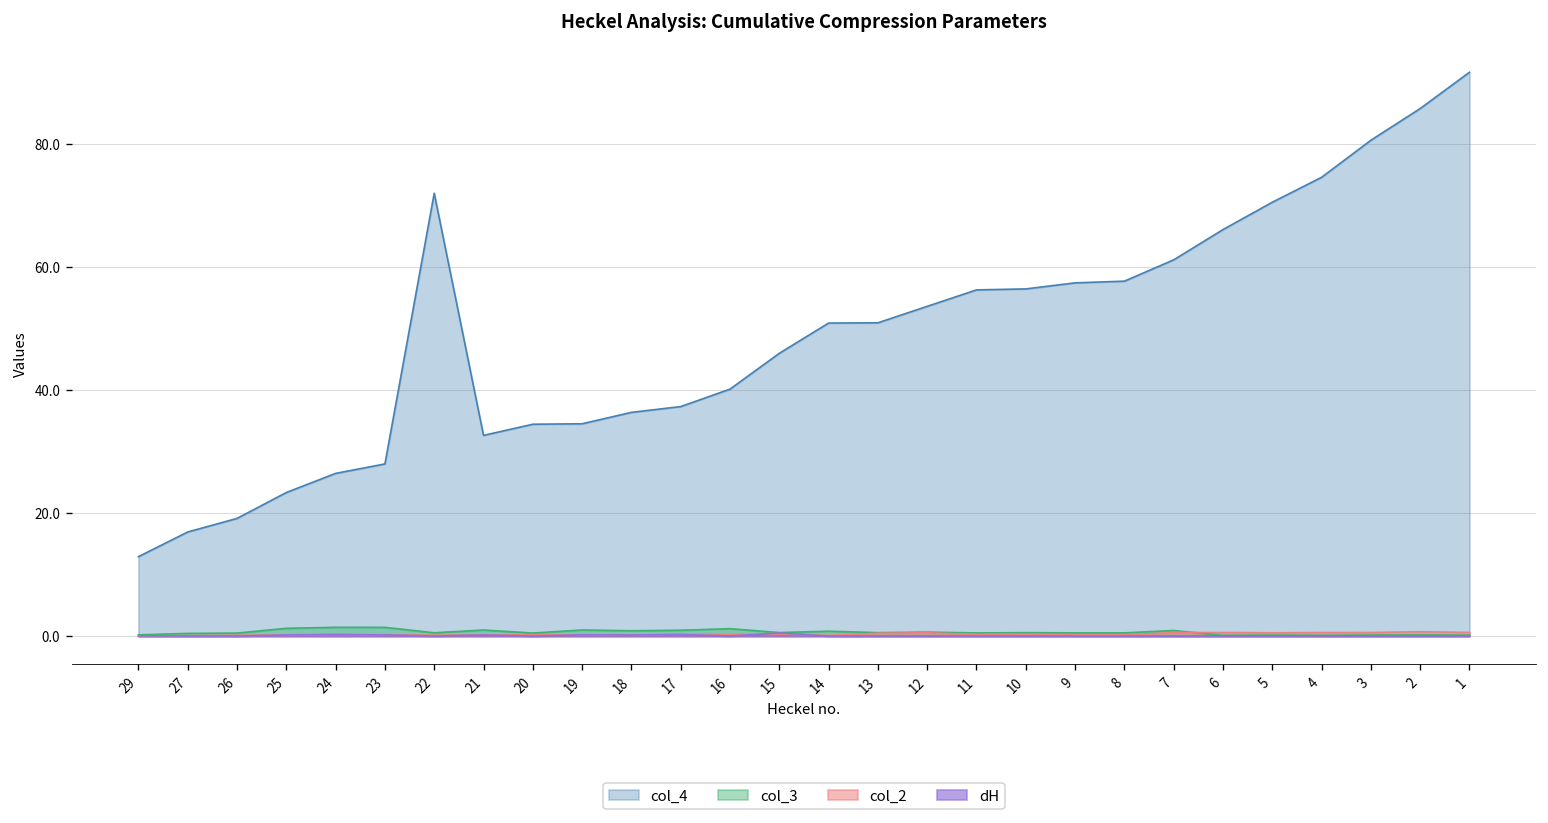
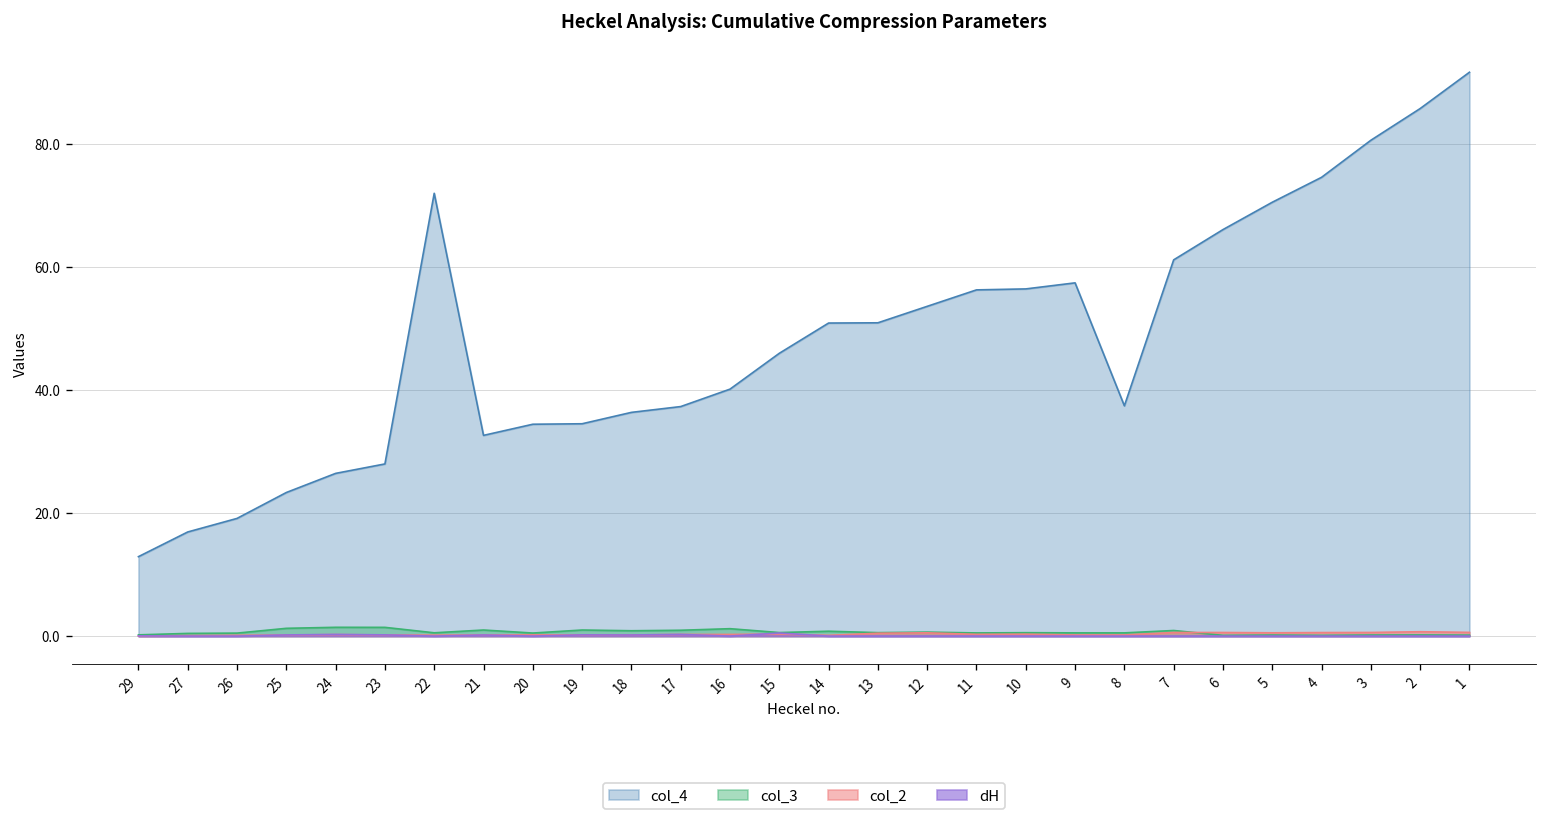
col_4, 8: 58 -> 37
